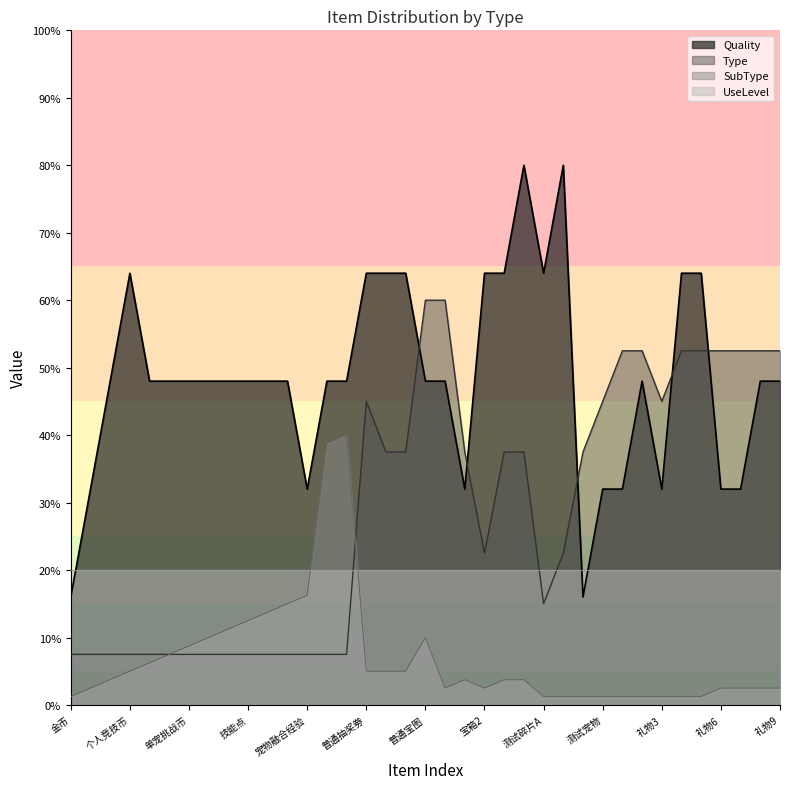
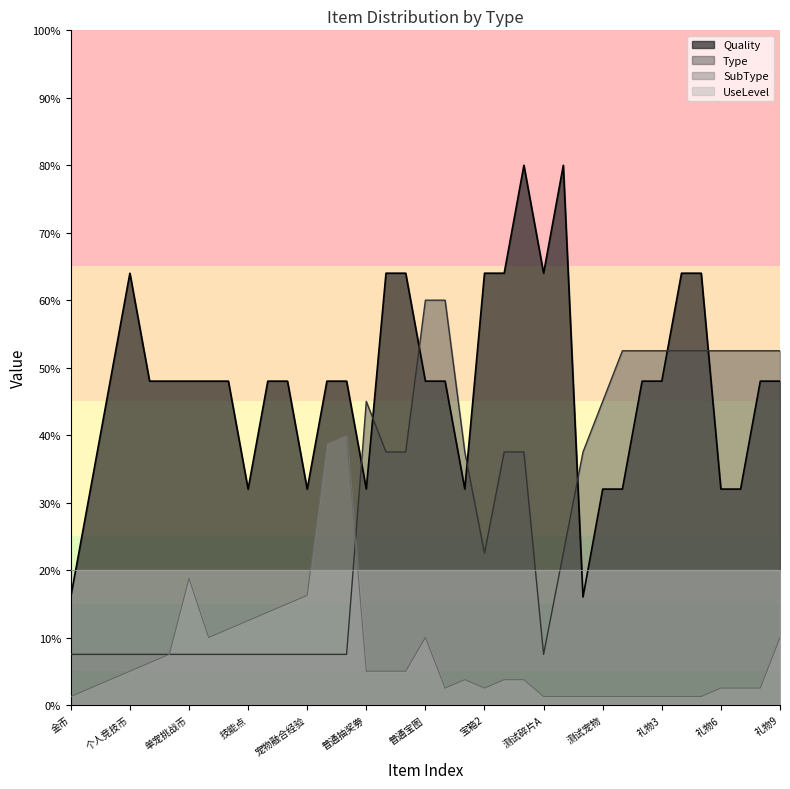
SubType, 单宠挑战币: 9% -> 19%
Quality, 技能点: 48% -> 32%
Quality, 普通抽奖劵: 64% -> 32%
Type, 测试碎片A: 15% -> 8%
Quality, 礼物3: 32% -> 48%
Type, 礼物3: 45% -> 53%
SubType, 礼物9: 3% -> 10%
